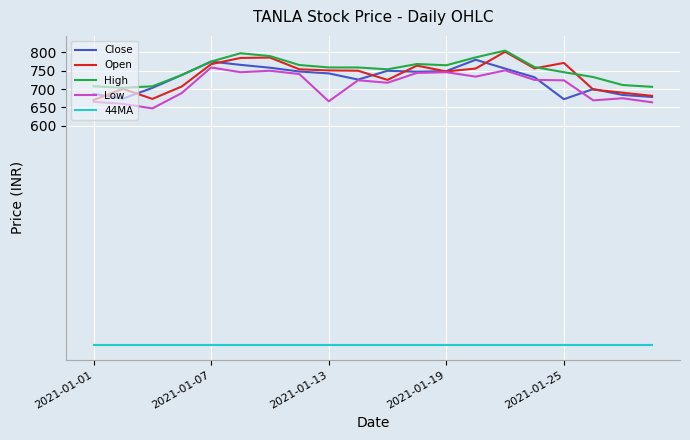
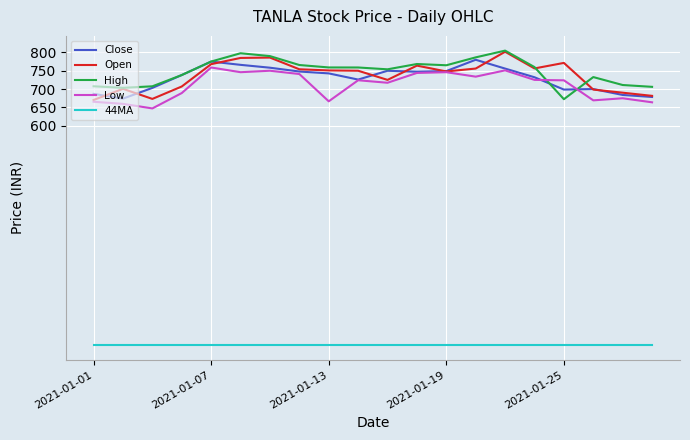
Close, 2021-01-25: 670 -> 700
High, 2021-01-25: 750 -> 670
